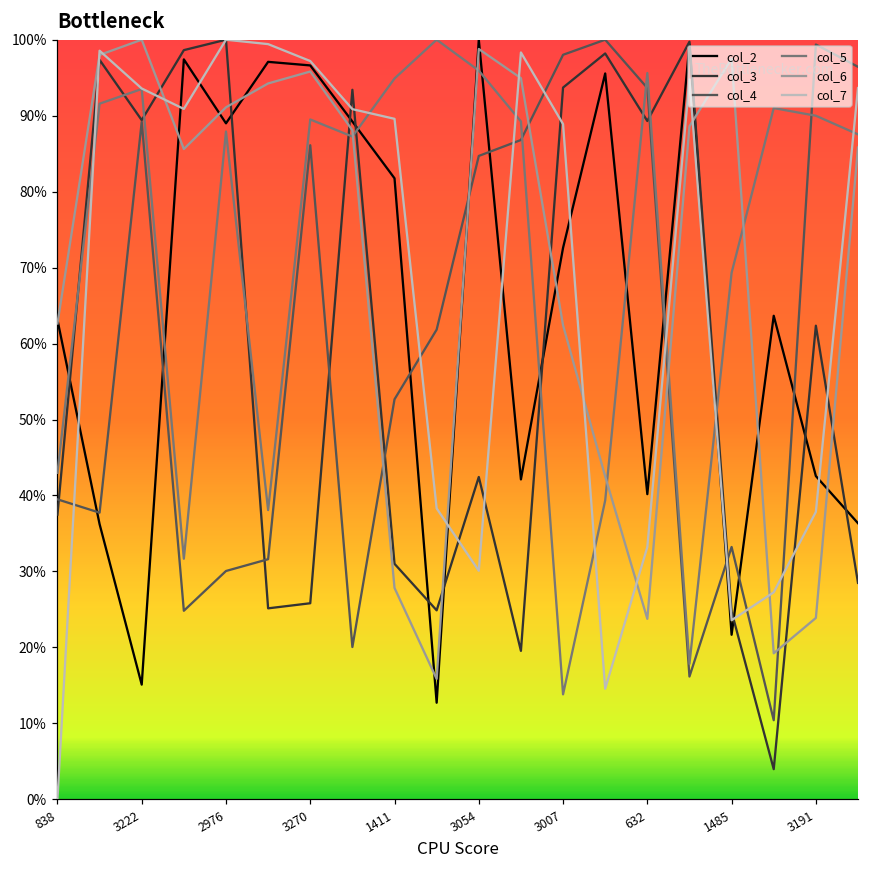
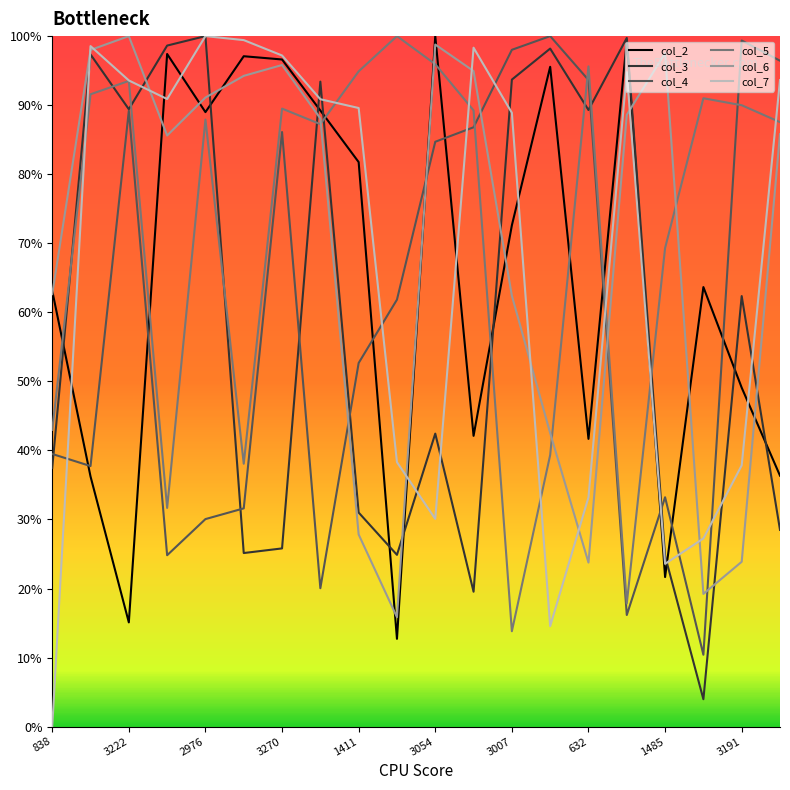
col_2, 632: 40% -> 42%
col_2, 3191: 43% -> 49%
